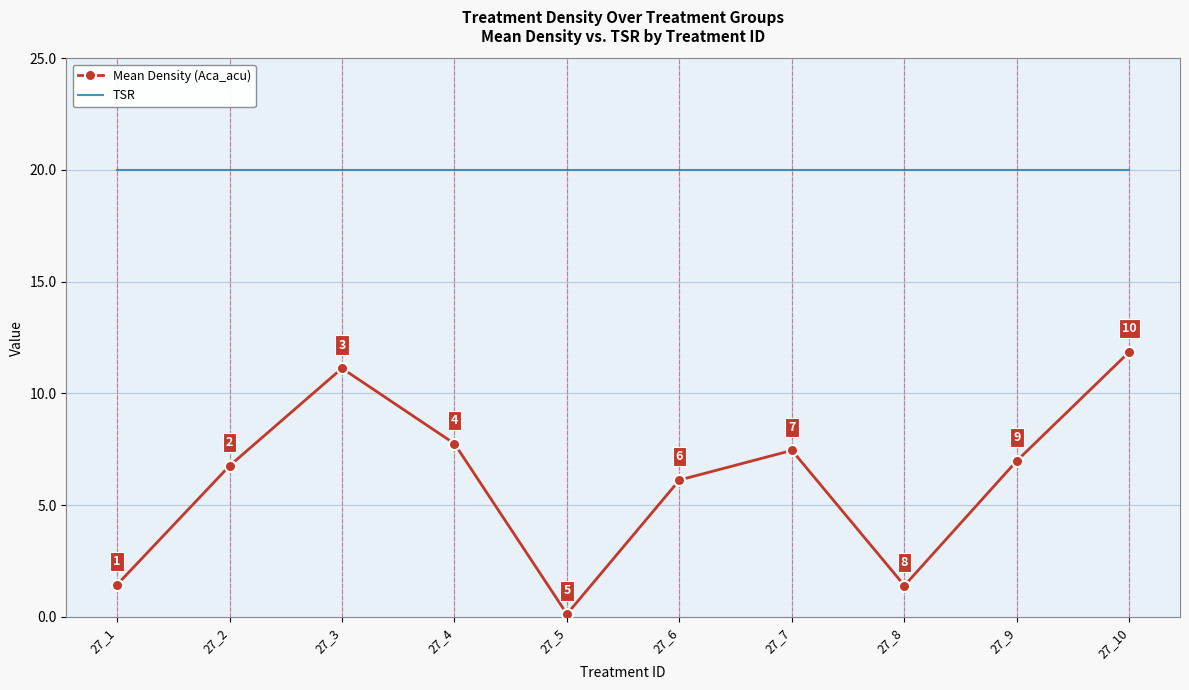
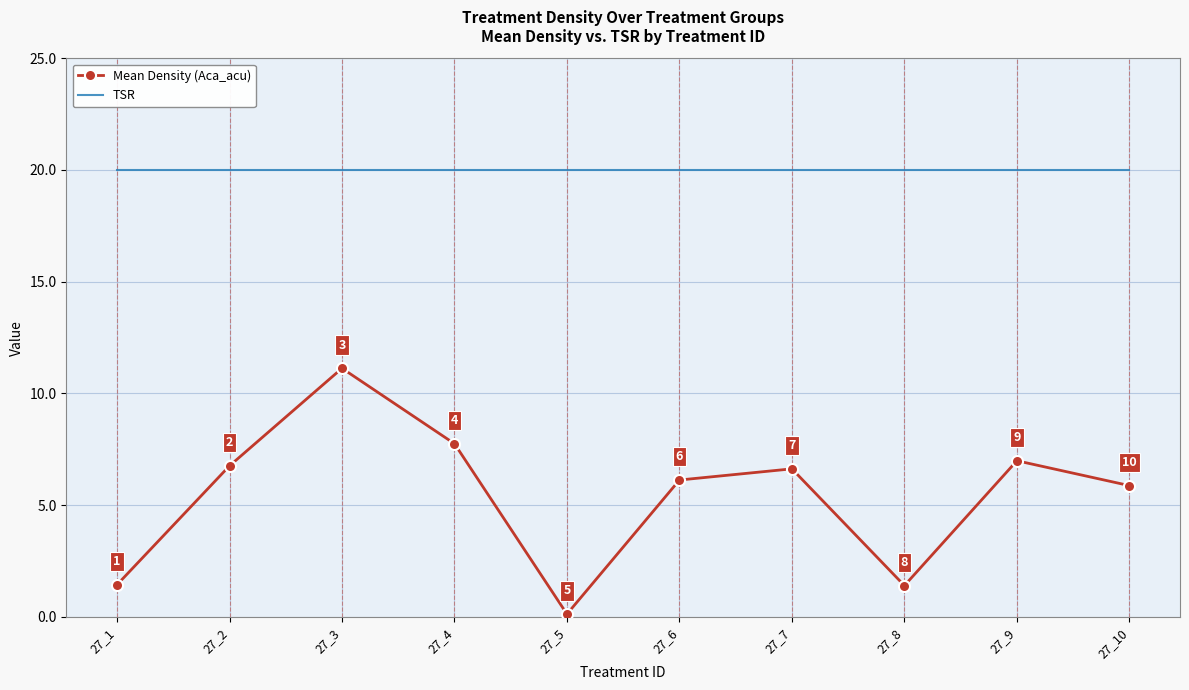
Mean Density (Aca_acu), 27_7: 7.5 -> 6.6
Mean Density (Aca_acu), 27_10: 11.9 -> 5.9
